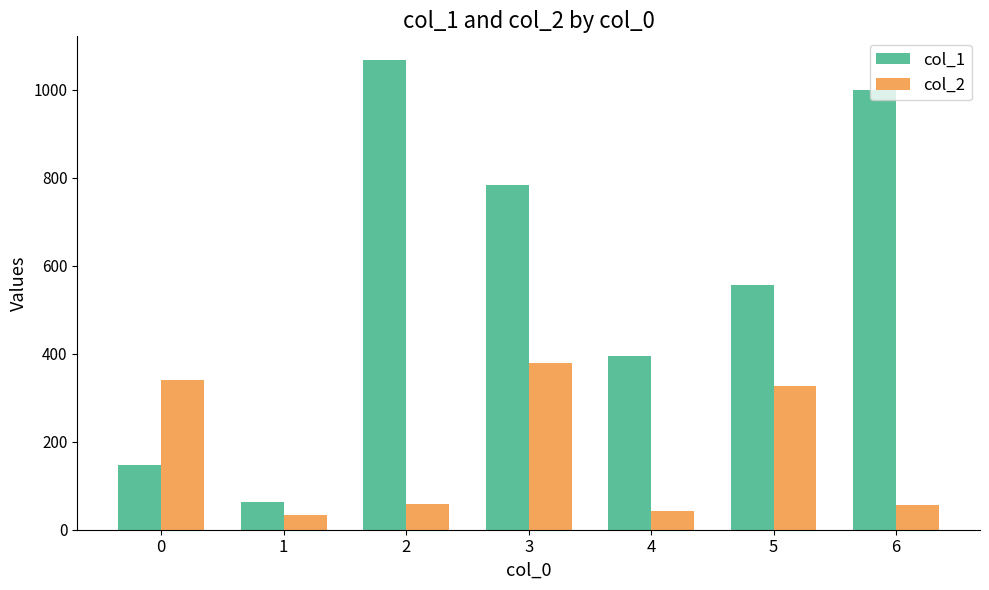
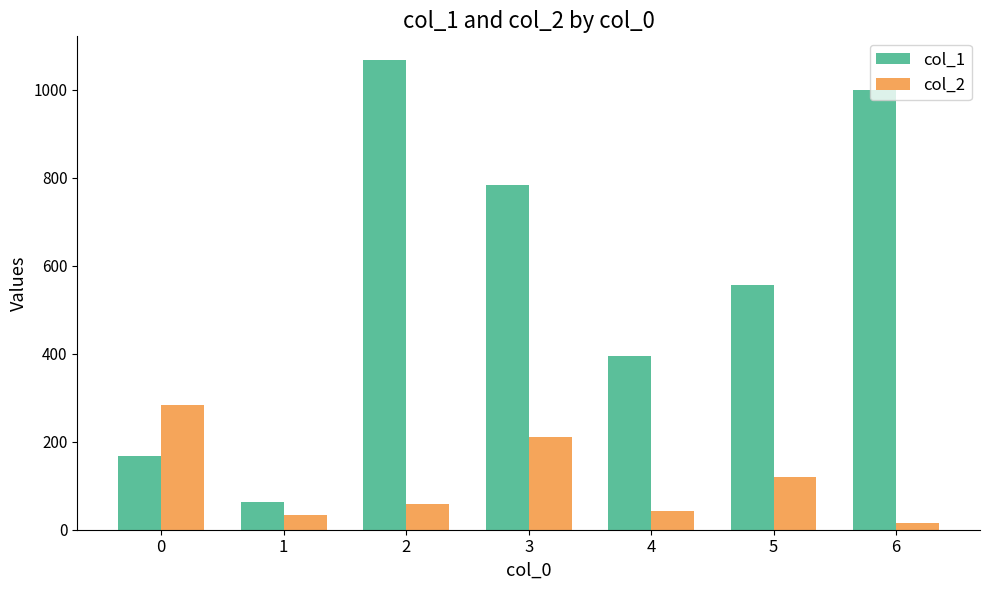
col_1, 0: 150 -> 170
col_2, 0: 340 -> 280
col_2, 3: 380 -> 210
col_2, 5: 330 -> 120
col_2, 6: 60 -> 10
